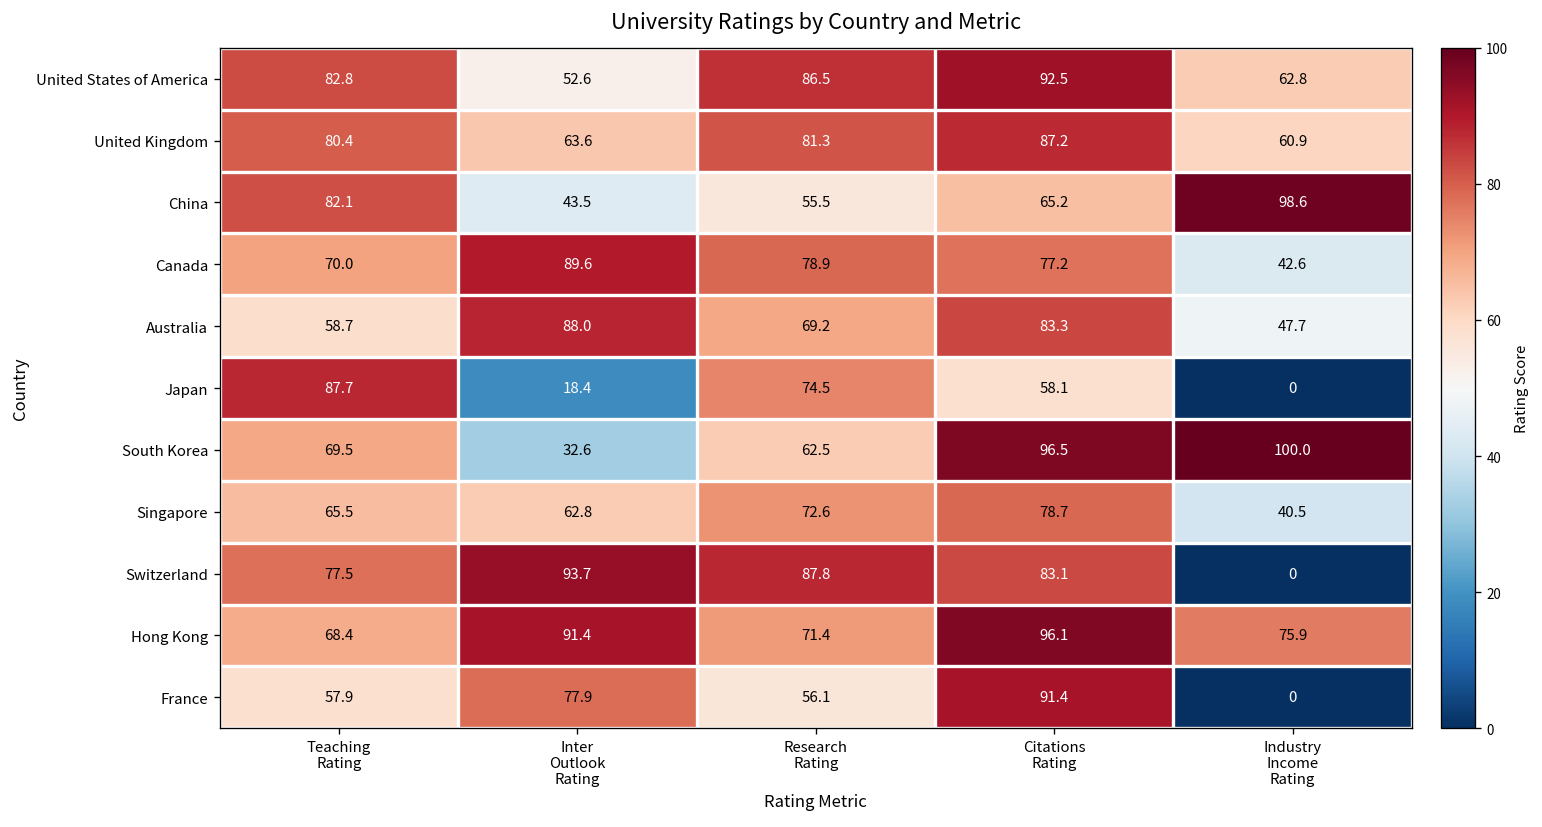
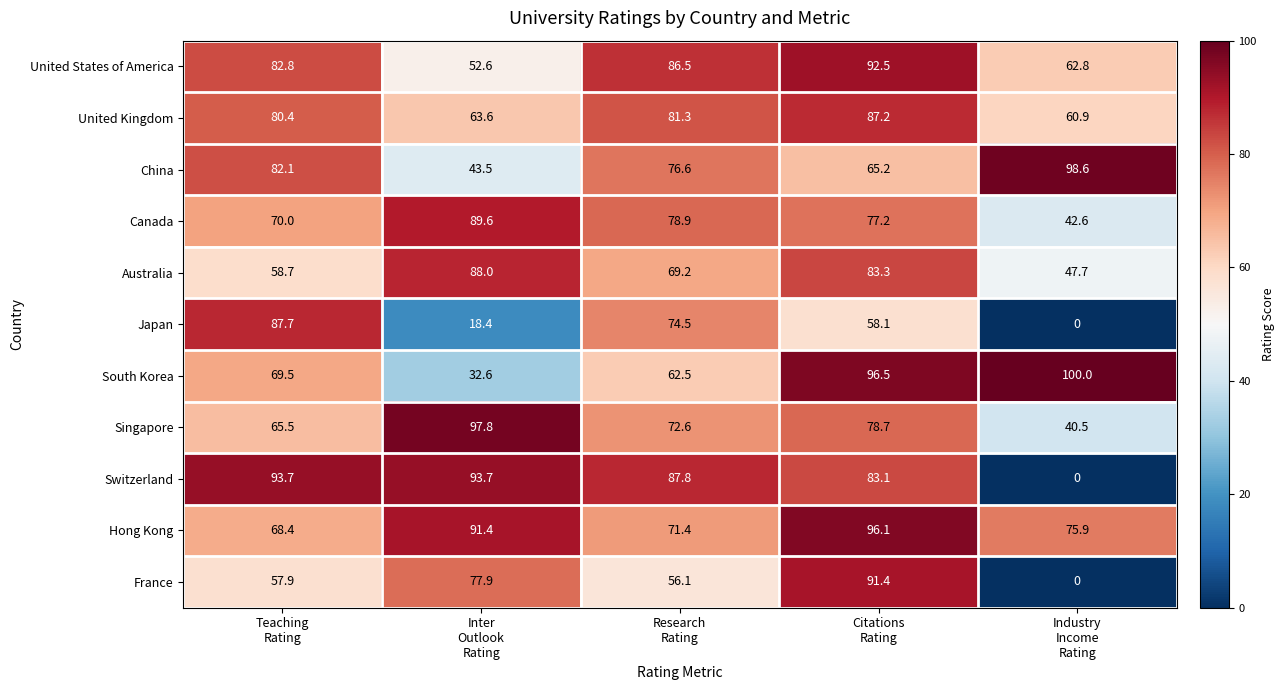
China, Research Rating: 55.5 -> 76.6
Singapore, Inter Outlook Rating: 62.8 -> 97.8
Switzerland, Teaching Rating: 77.5 -> 93.7
